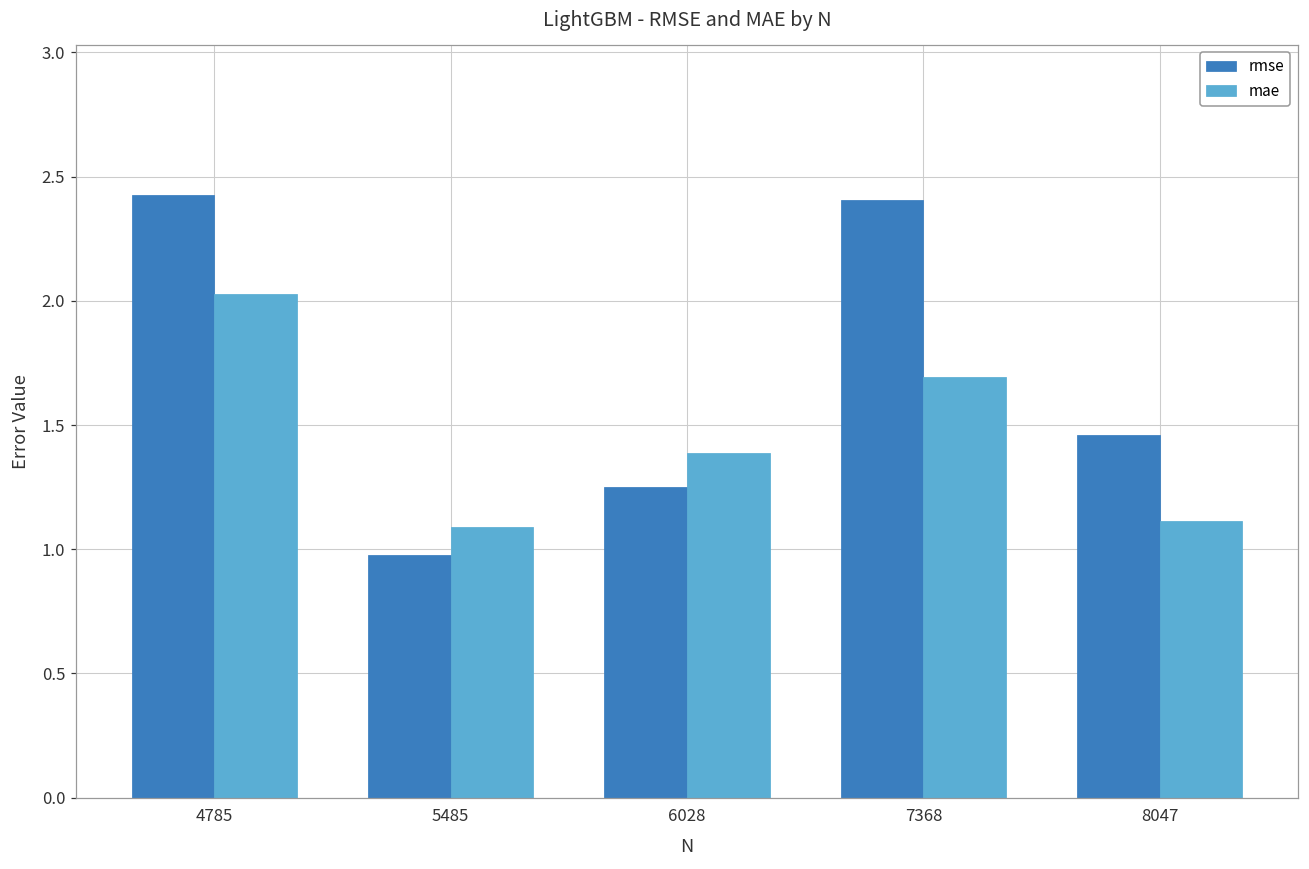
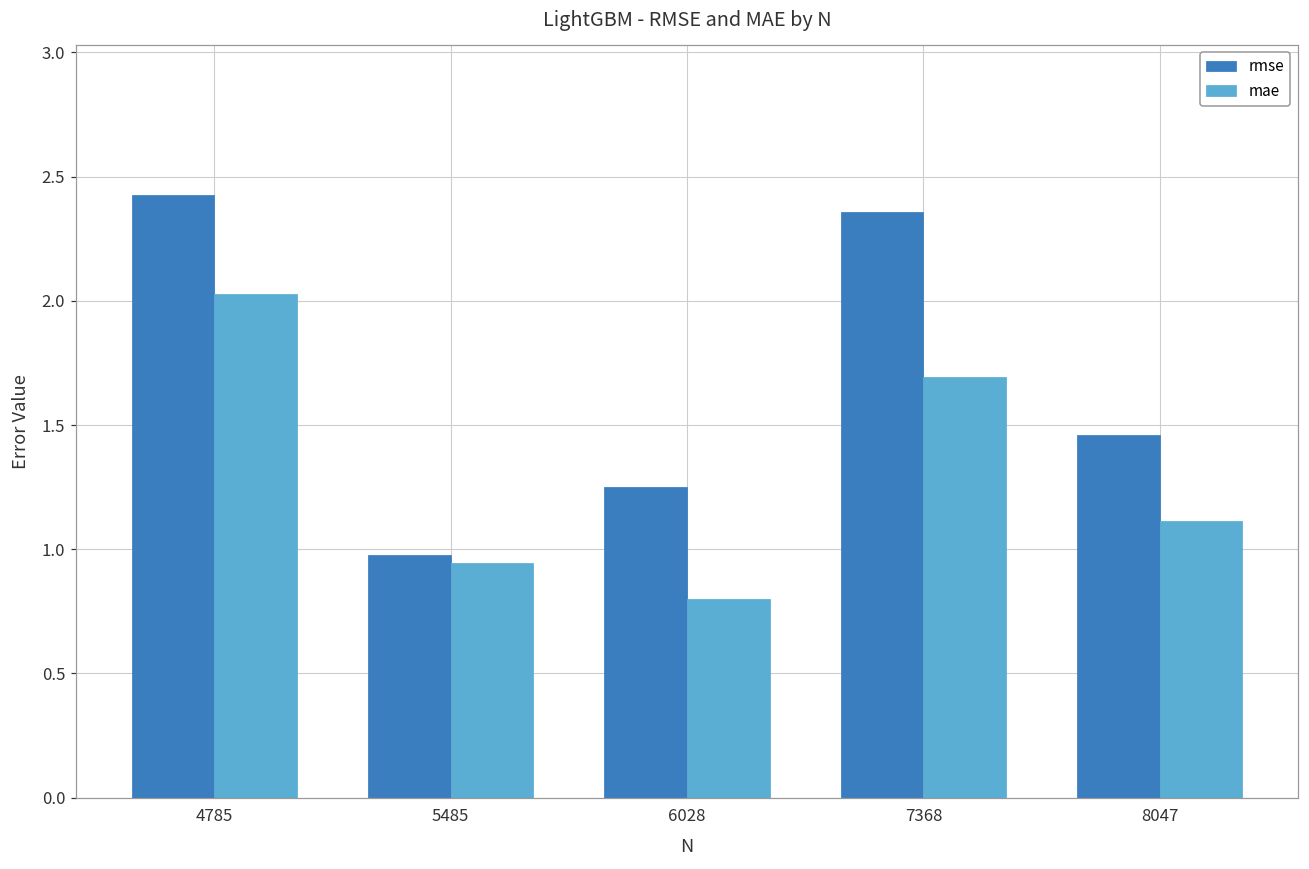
mae, 5485: 1.09 -> 0.95
mae, 6028: 1.39 -> 0.80
rmse, 7368: 2.40 -> 2.36
